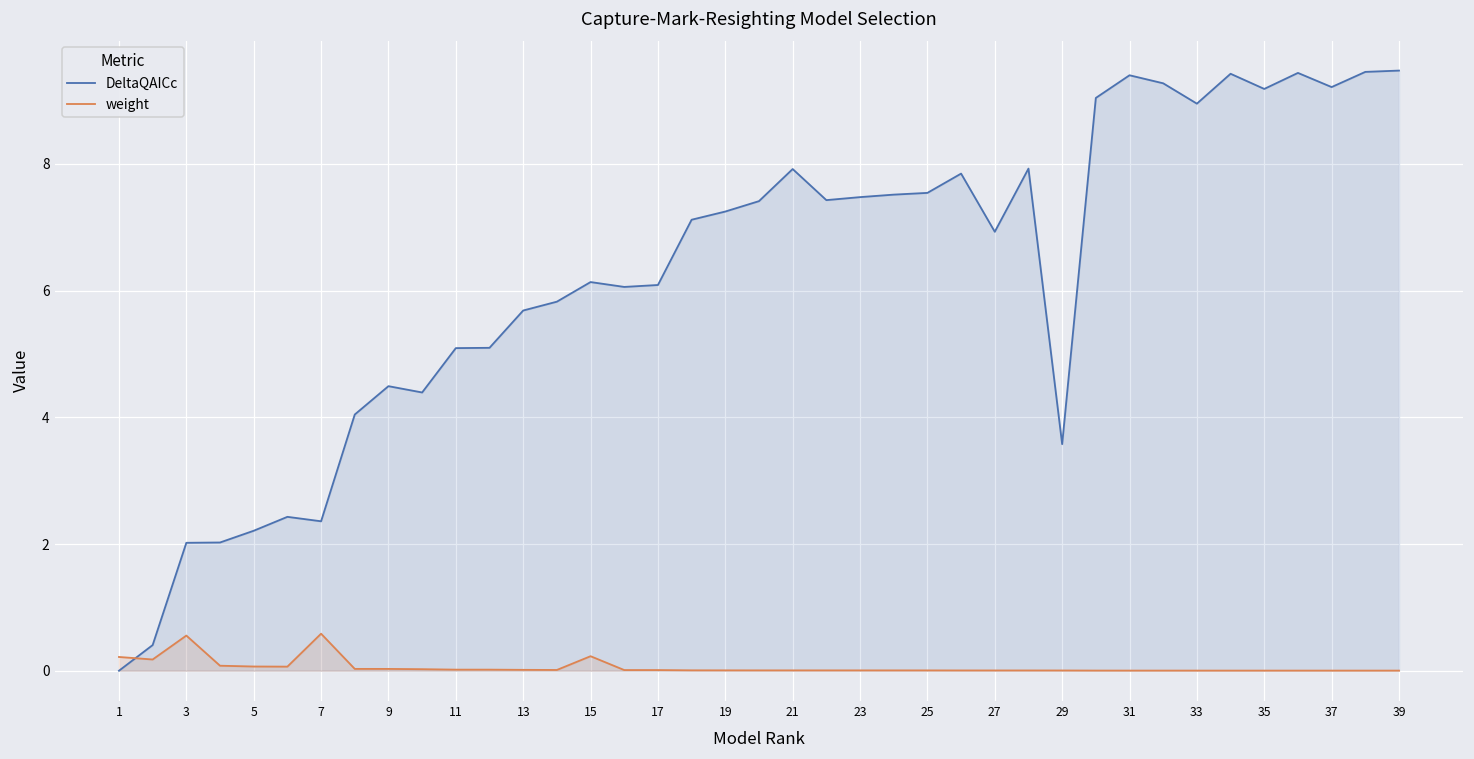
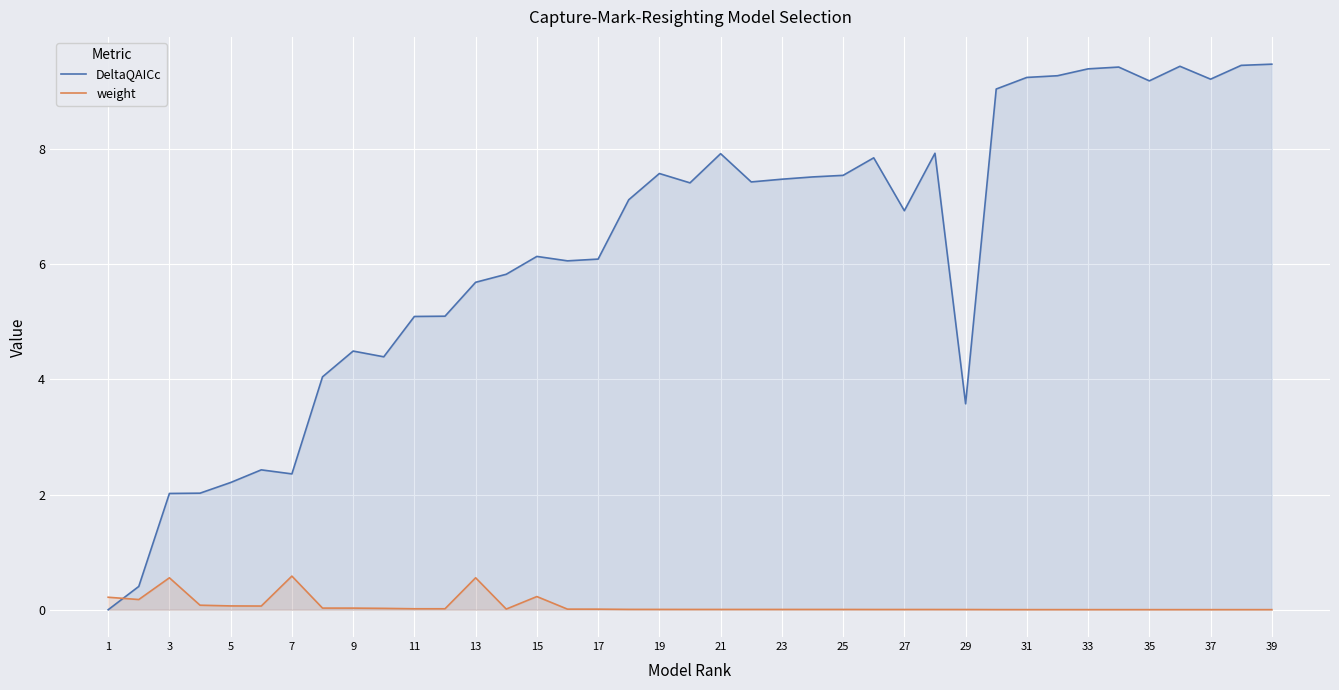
weight, 13: 0.0 -> 0.6
DeltaQAICc, 19: 7.2 -> 7.6
DeltaQAICc, 31: 9.4 -> 9.2
DeltaQAICc, 33: 9.0 -> 9.4
